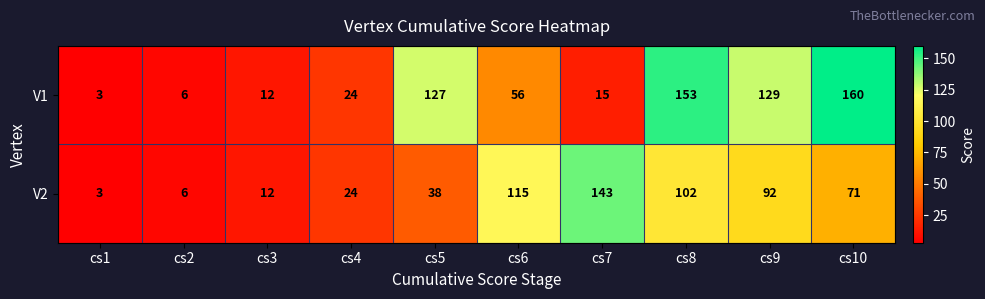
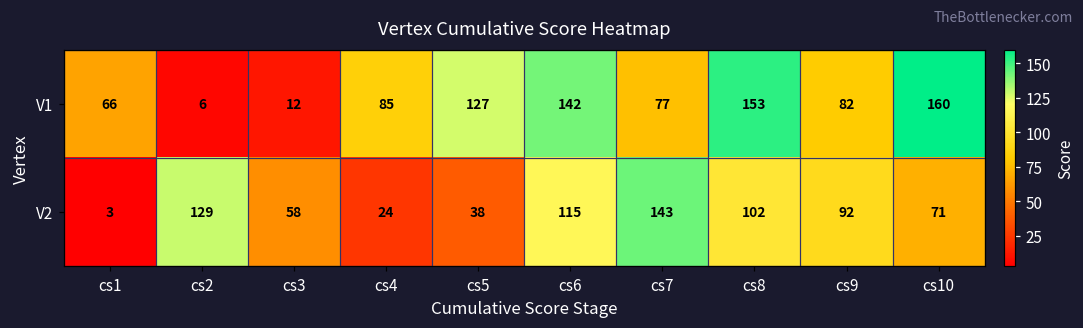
V1, cs1: 3 -> 66
V1, cs4: 24 -> 85
V1, cs6: 56 -> 142
V1, cs7: 15 -> 77
V1, cs9: 129 -> 82
V2, cs2: 6 -> 129
V2, cs3: 12 -> 58
